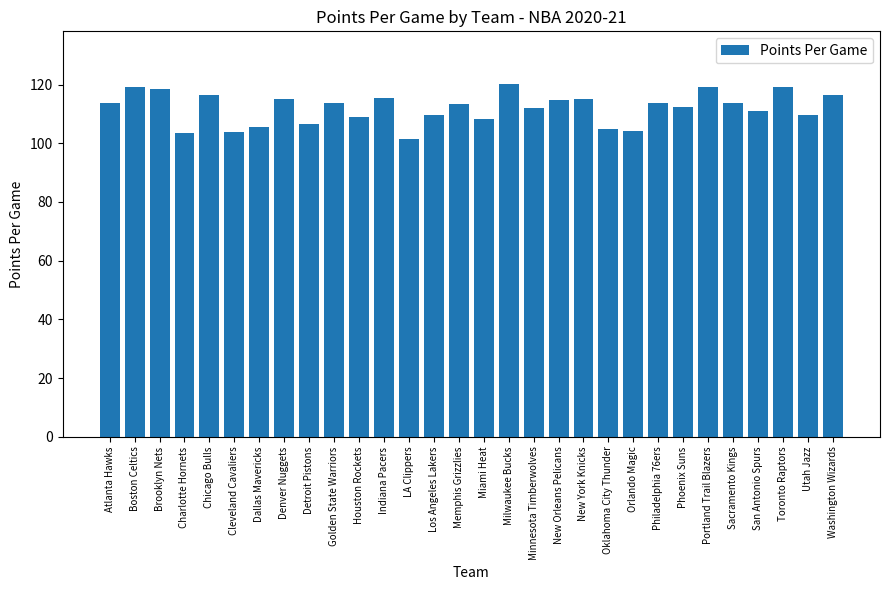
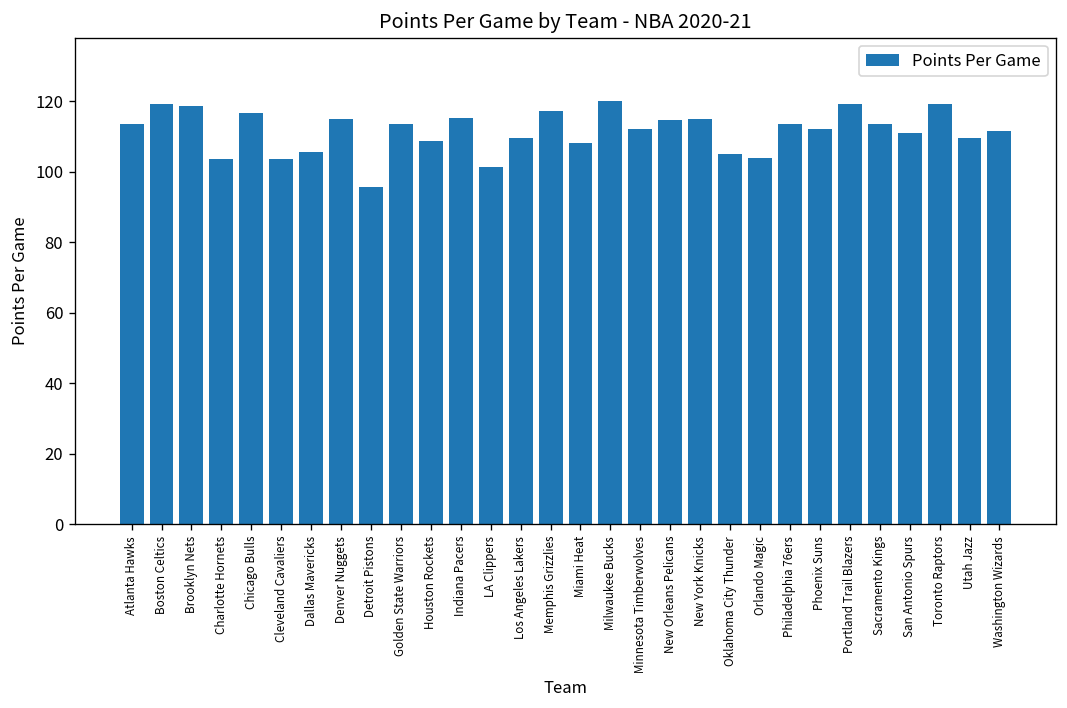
Detroit Pistons: 107 -> 96
Memphis Grizzlies: 113 -> 117
Washington Wizards: 117 -> 112
